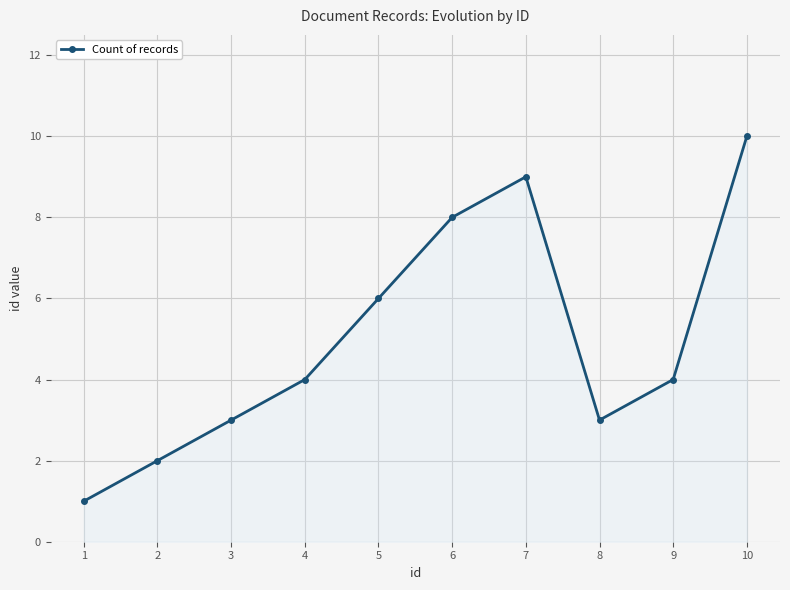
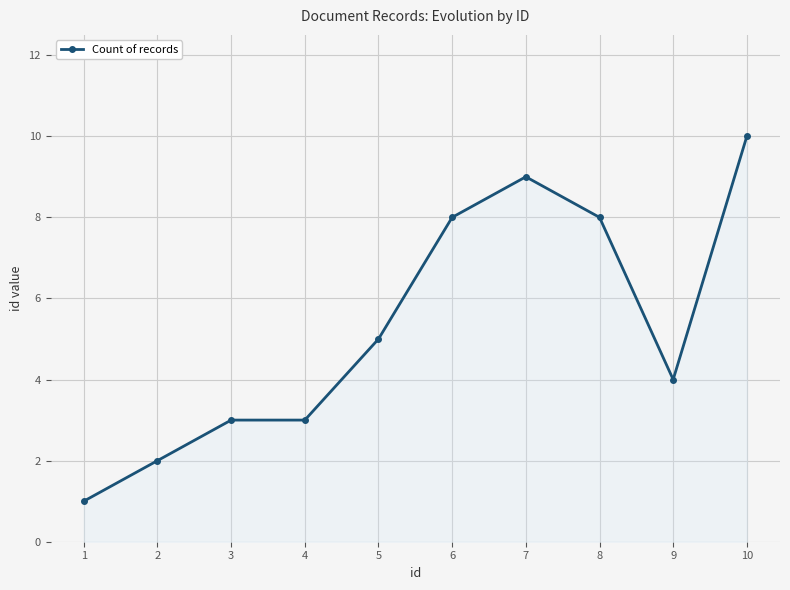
4: 4 -> 3
5: 6 -> 5
8: 3 -> 8
